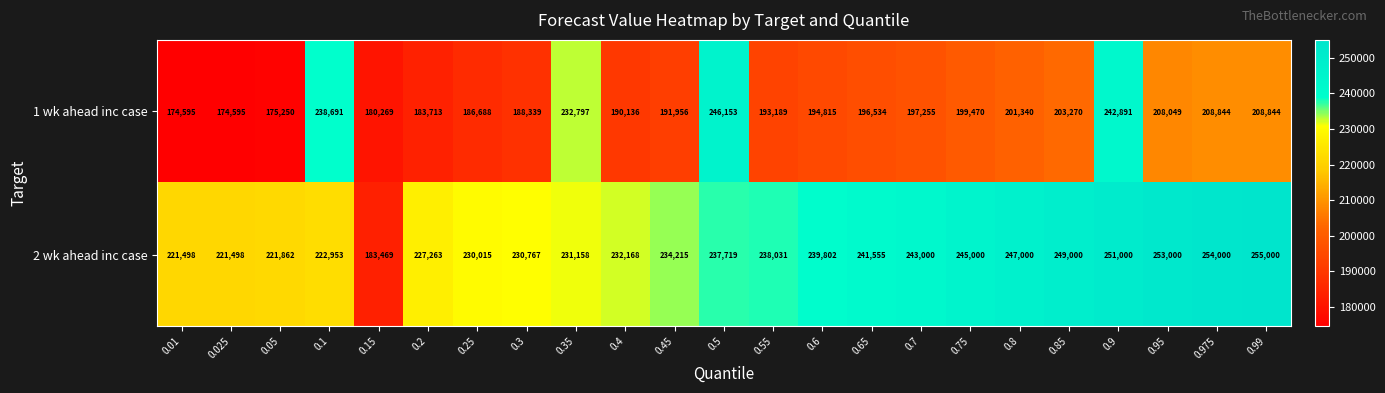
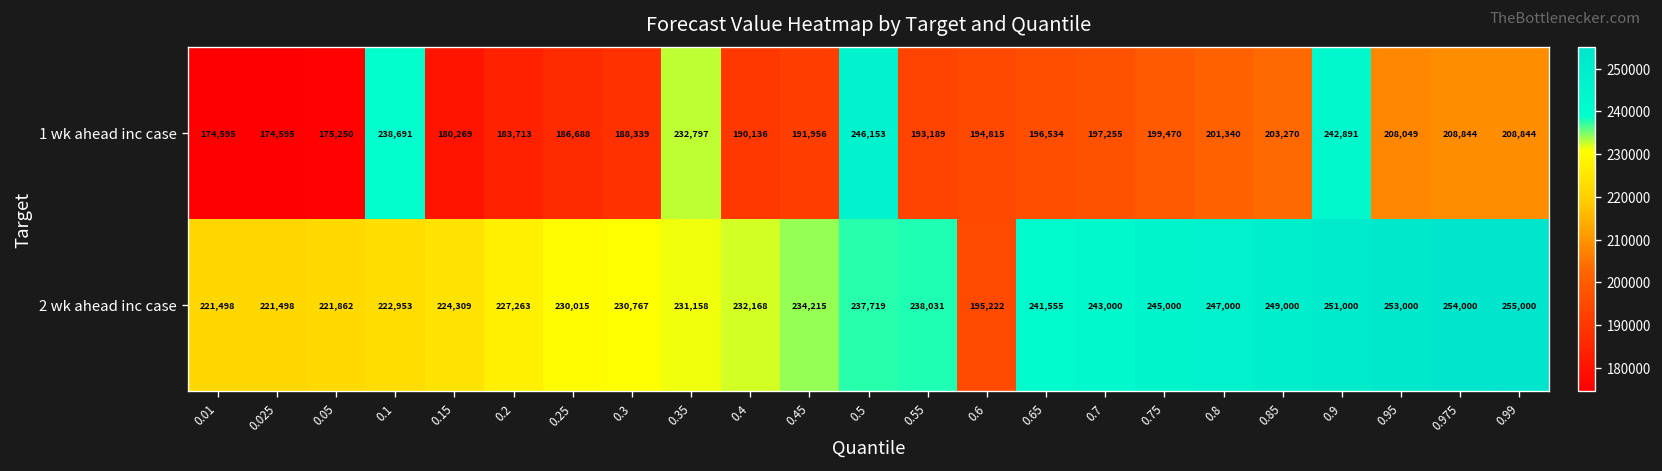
2 wk ahead inc case, 0.15: 183,469 -> 224,309
2 wk ahead inc case, 0.6: 239,802 -> 195,222
